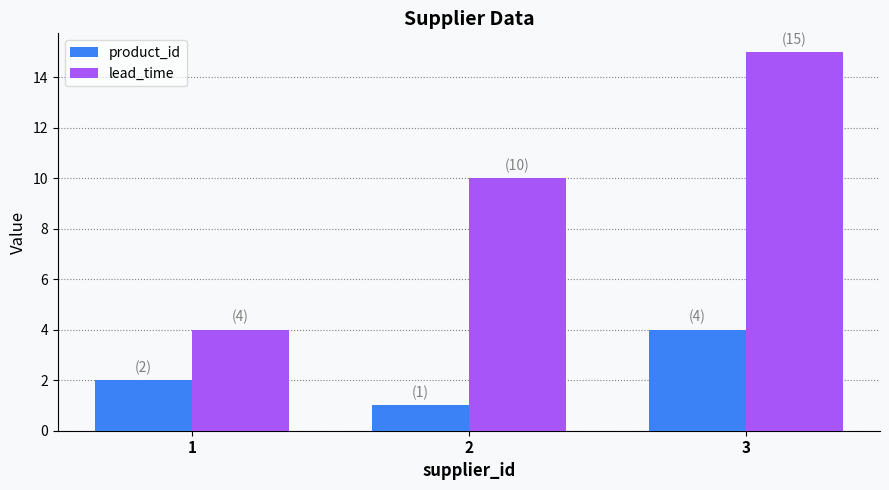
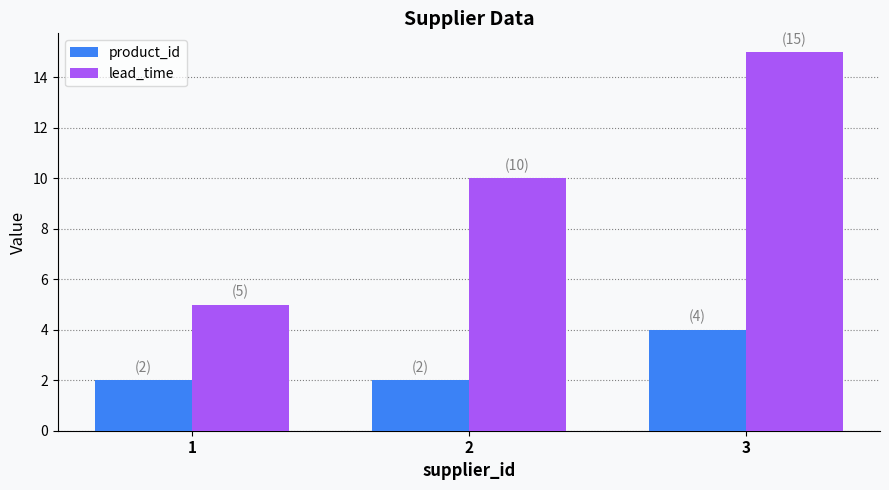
lead_time, 1: (4) -> (5)
product_id, 2: (1) -> (2)
